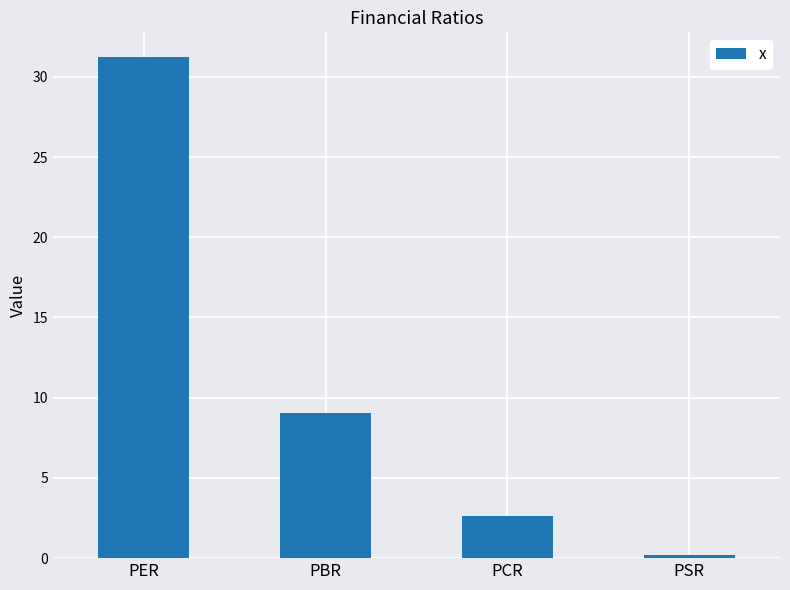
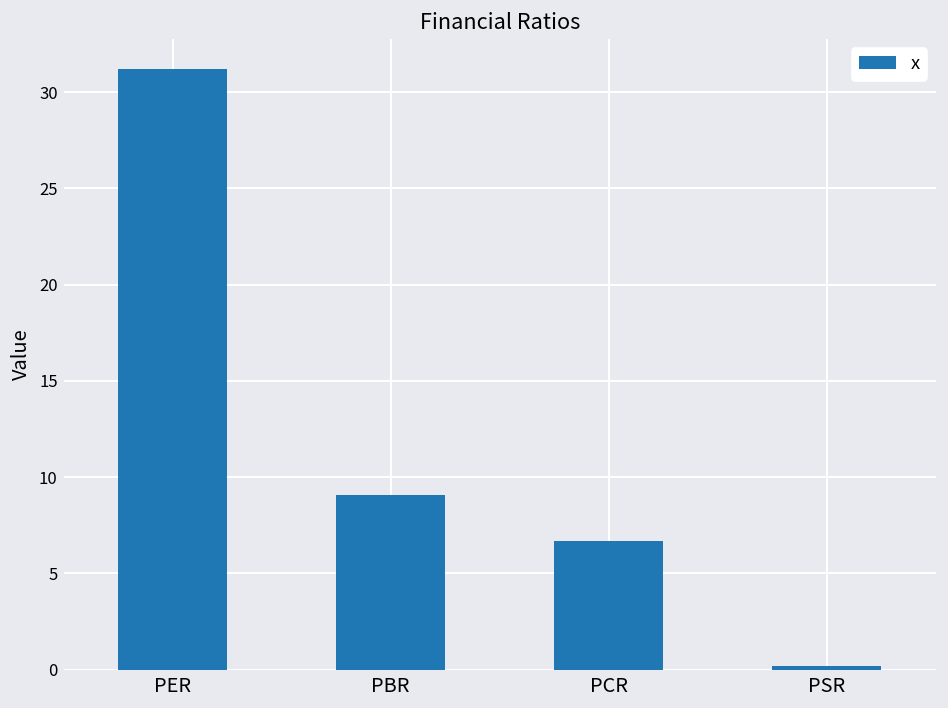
PCR: 2.6 -> 6.7
